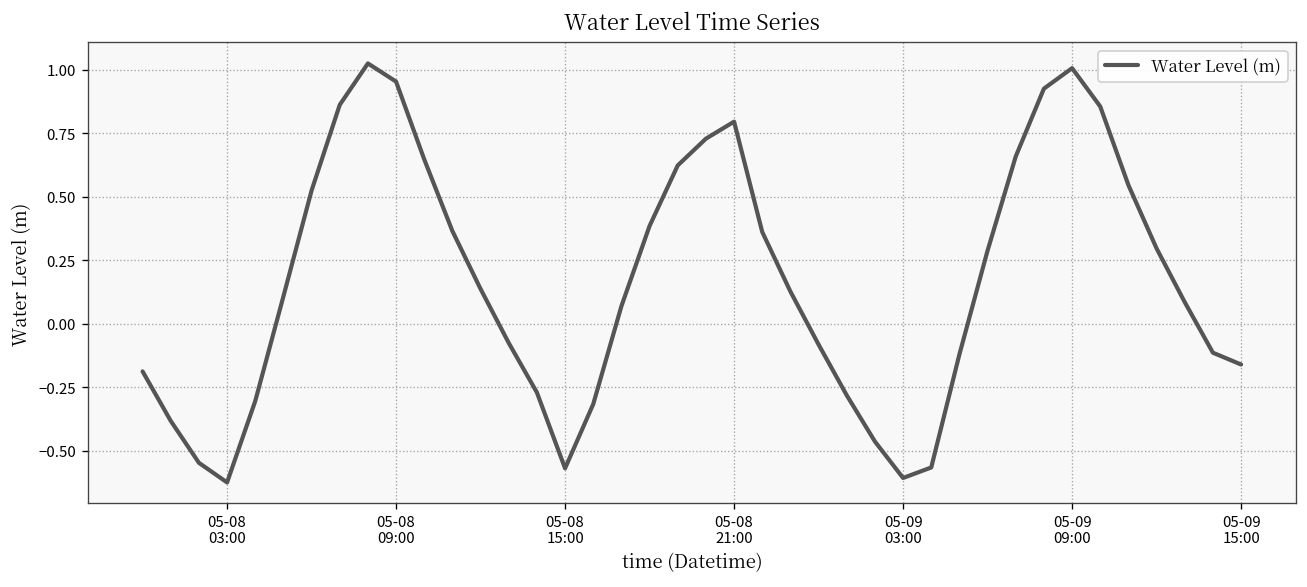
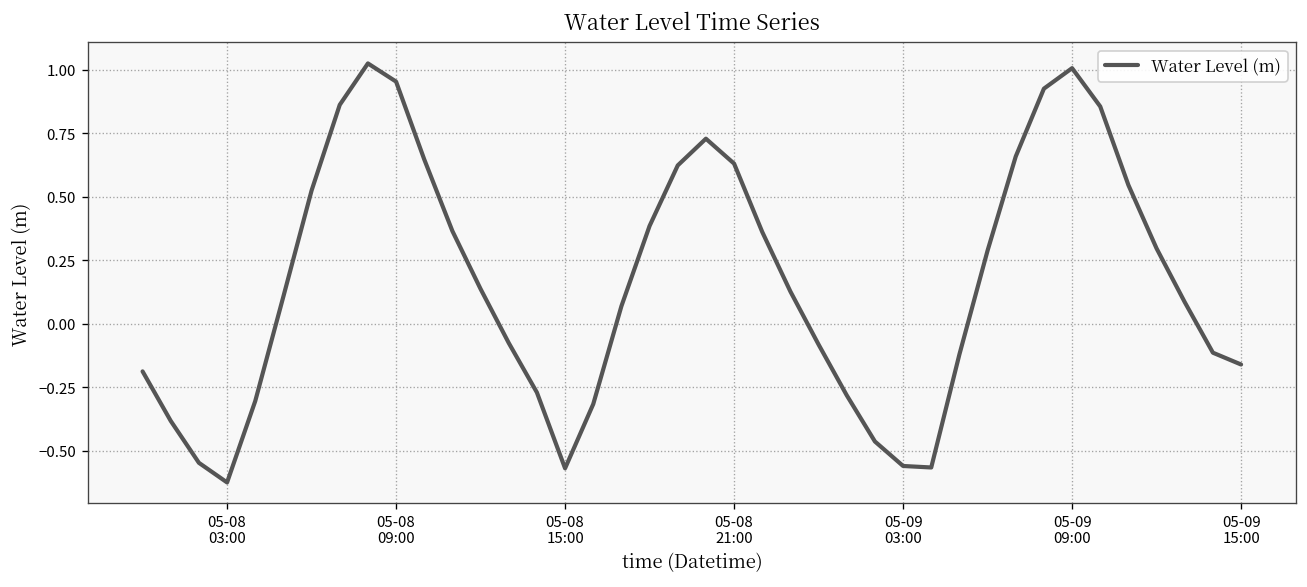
05-08 21:00: 0.80 -> 0.63
05-09 03:00: -0.61 -> -0.56
